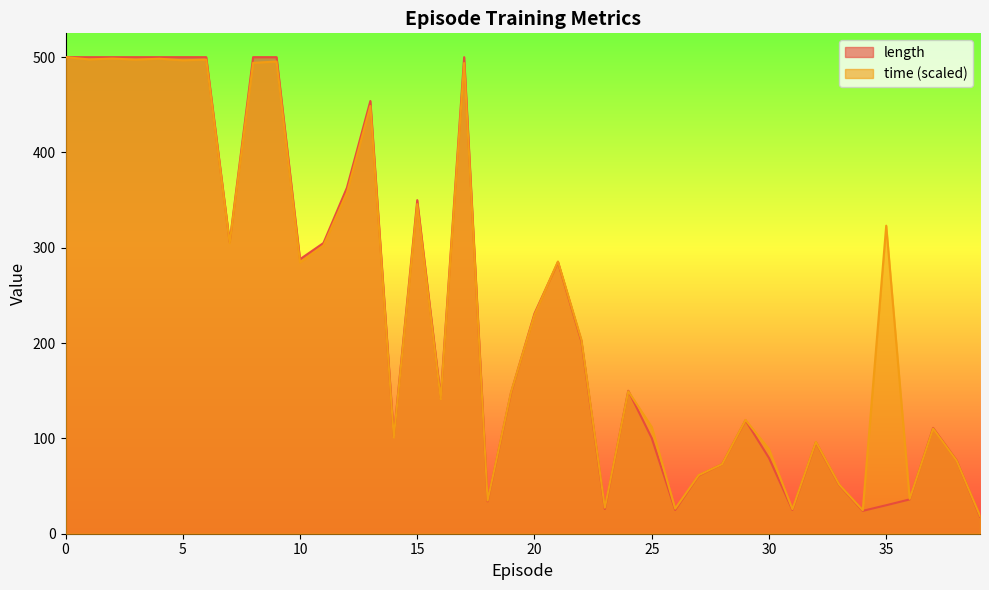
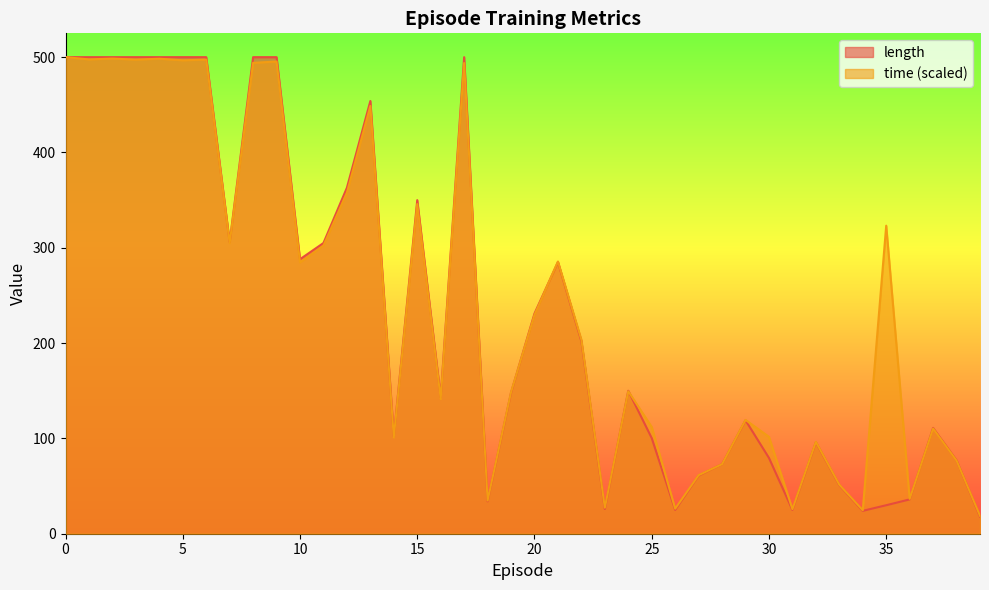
time (scaled), 30: 90 -> 100
